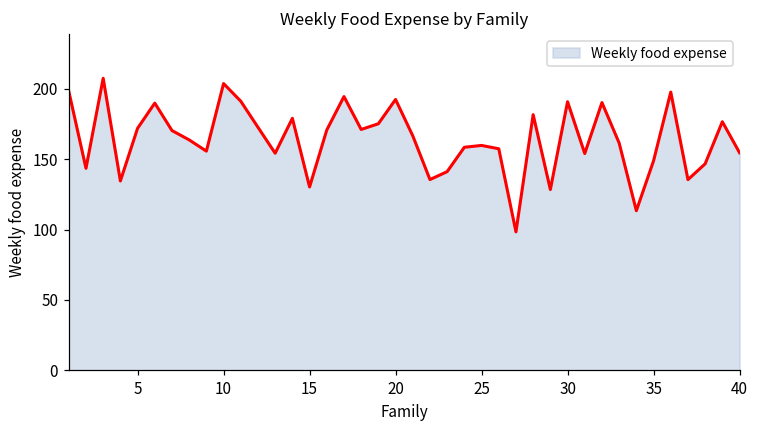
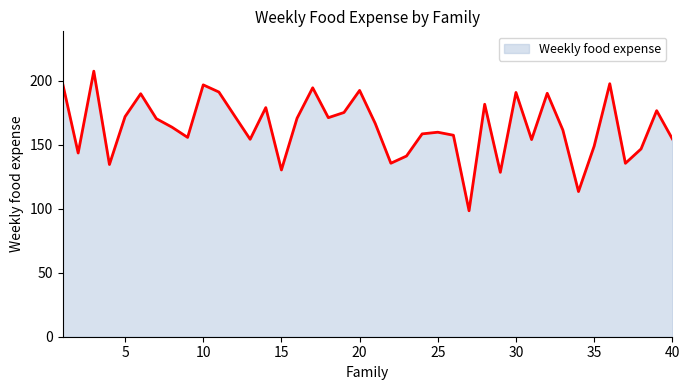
10: 204 -> 197
